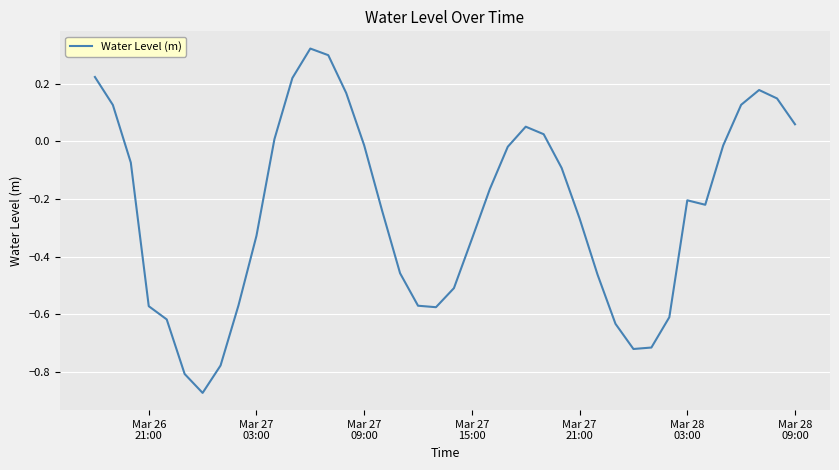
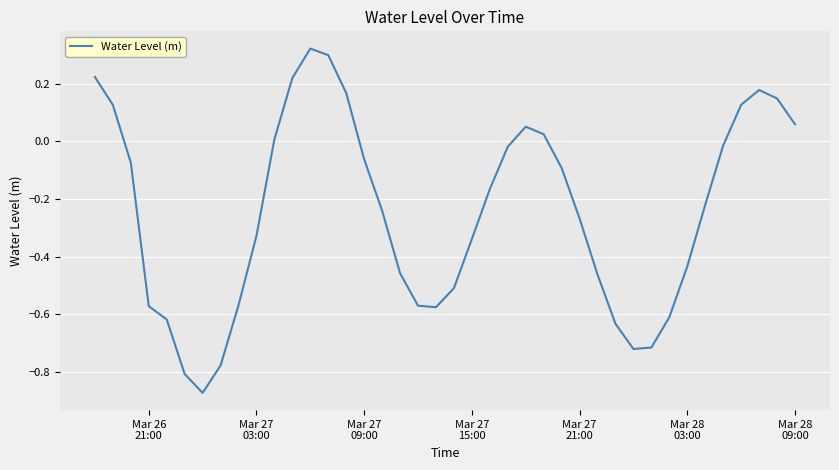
Mar 27 09:00: -0.01 -> -0.06
Mar 28 03:00: -0.20 -> -0.43
